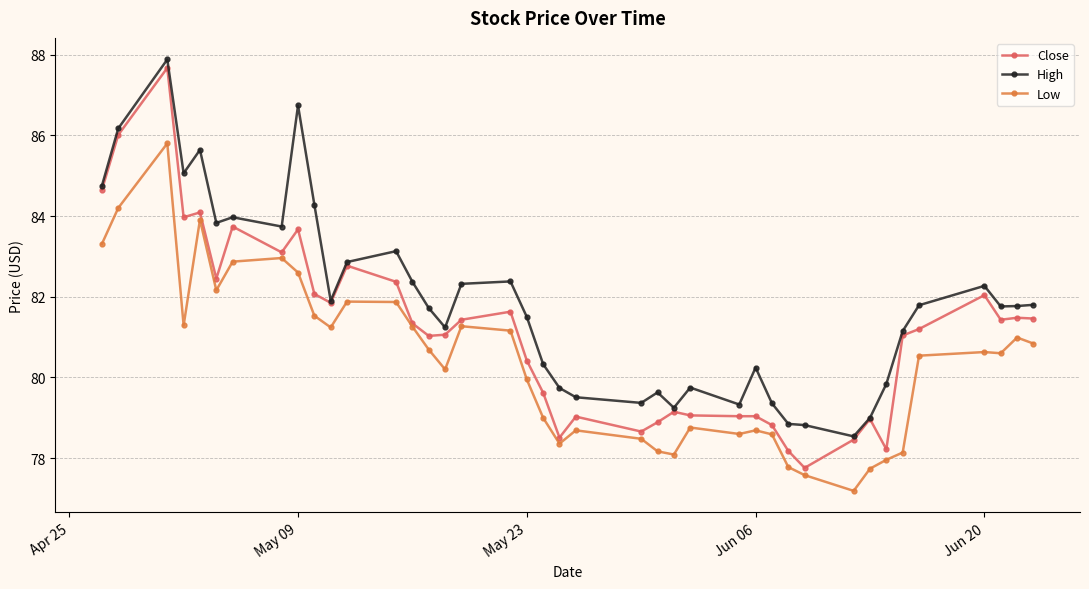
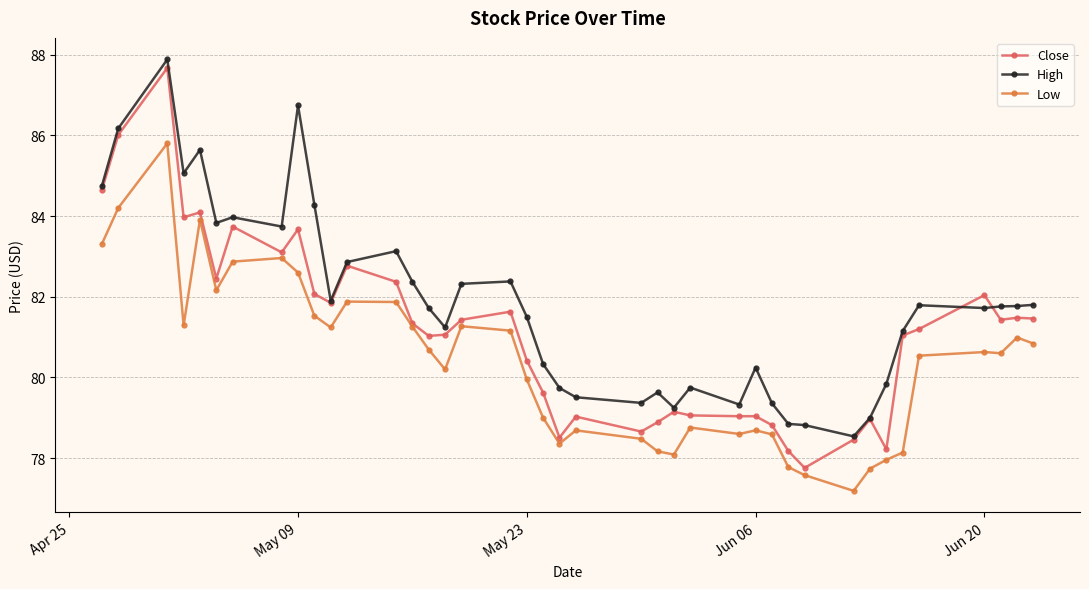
High, Jun 20: 82.3 -> 81.7
